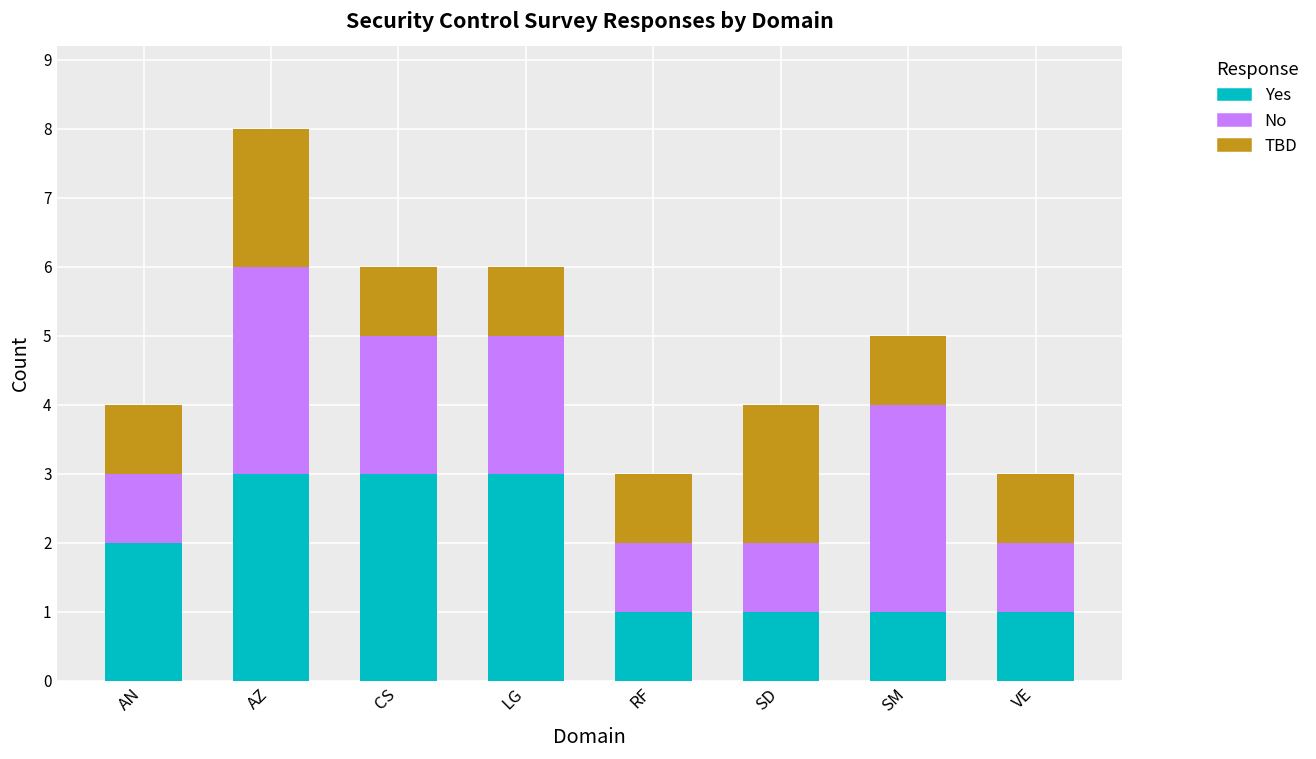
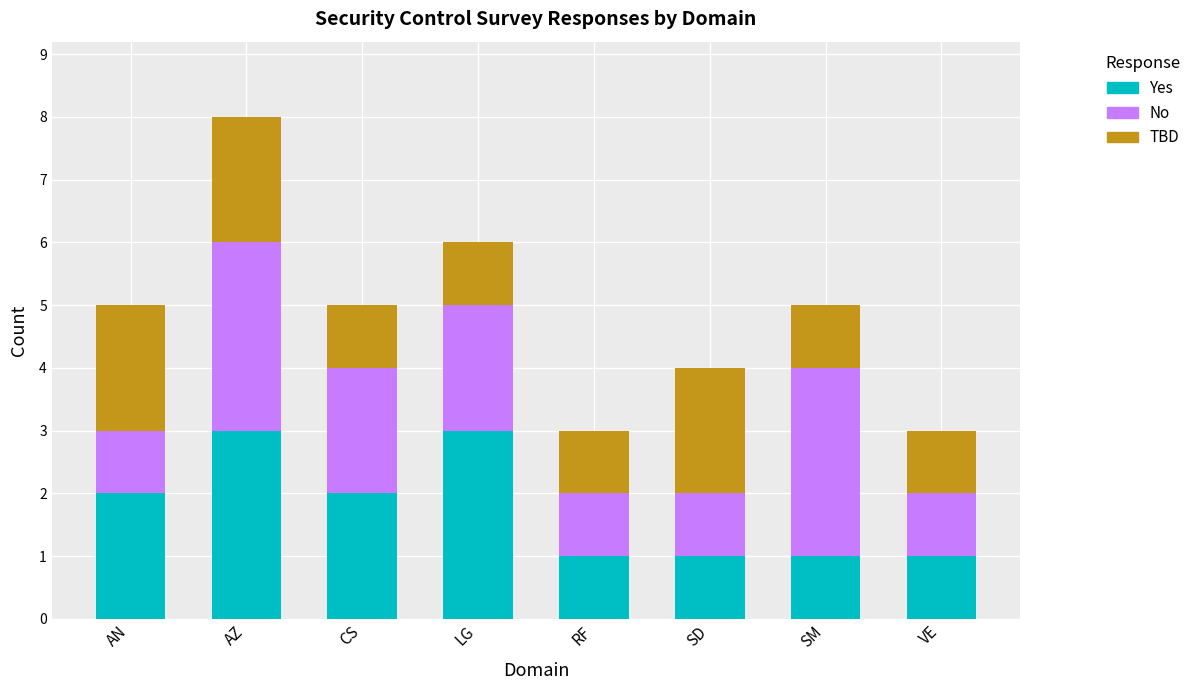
TBD, AN: 1 -> 2
Yes, CS: 3 -> 2
